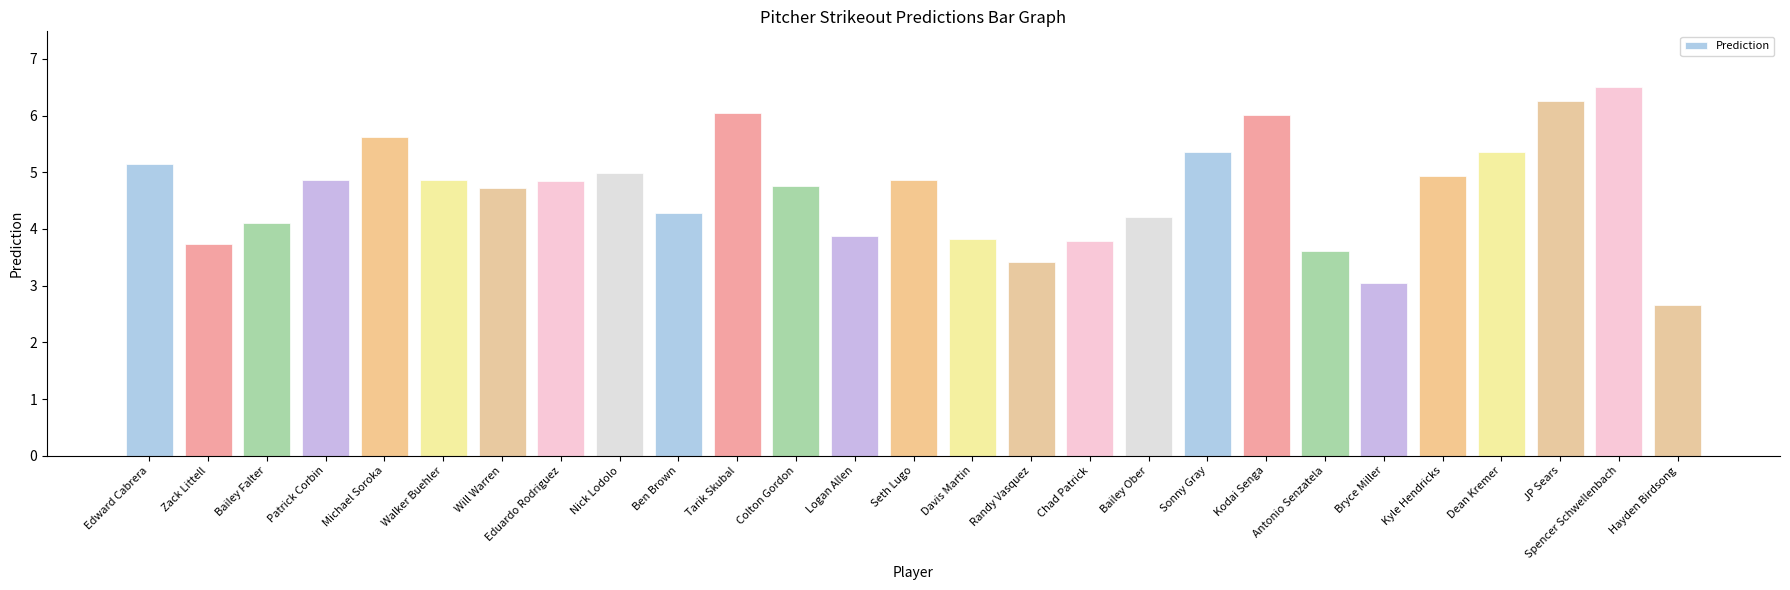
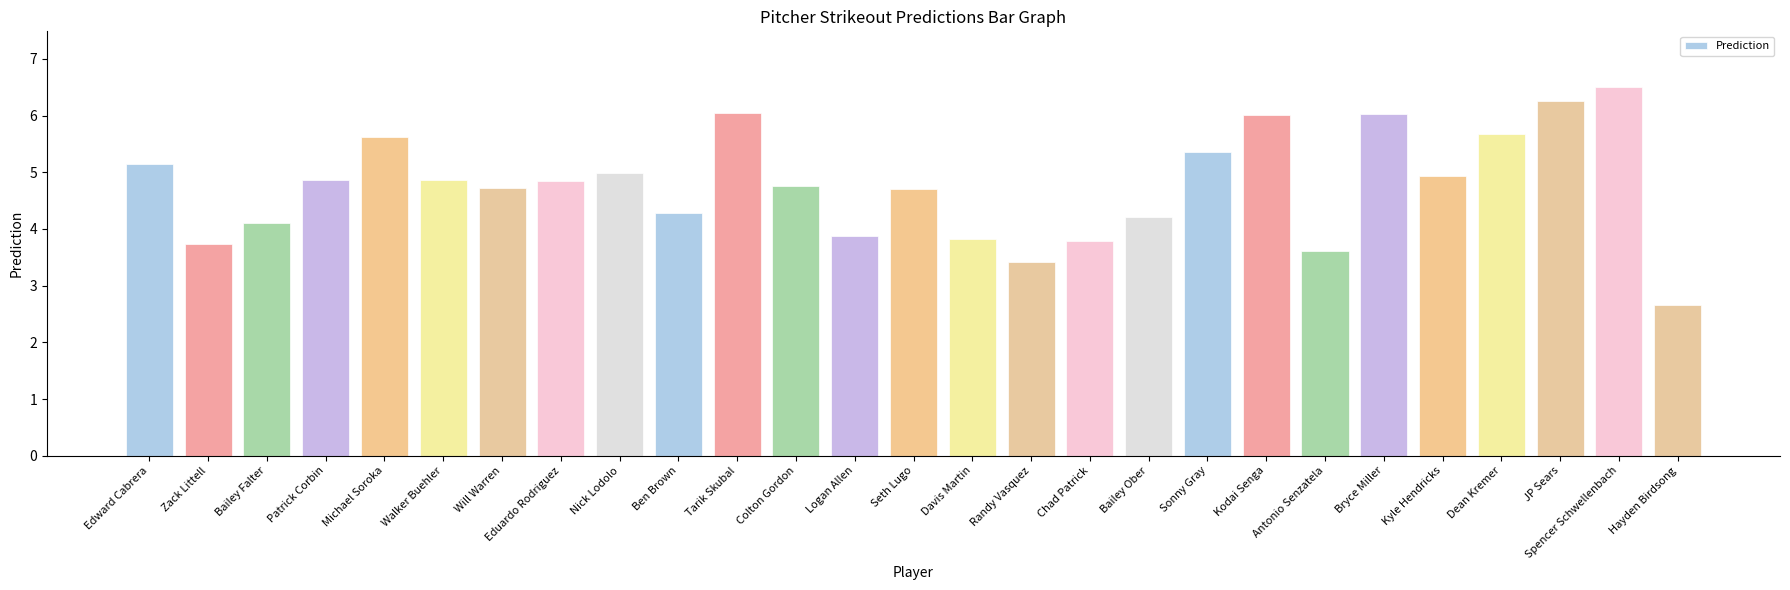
Seth Lugo: 4.9 -> 4.7
Bryce Miller: 3.0 -> 6.0
Dean Kremer: 5.4 -> 5.7
